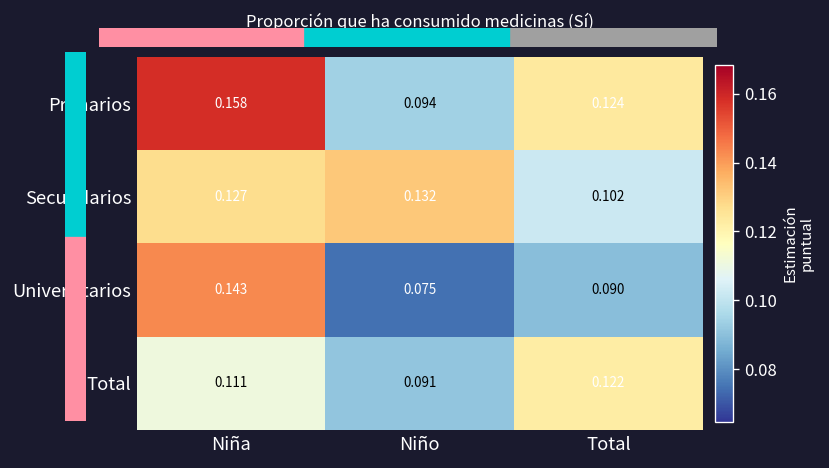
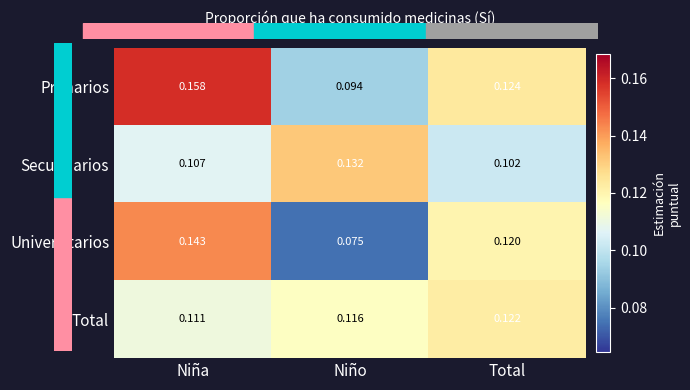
Secundarios, Niña: 0.127 -> 0.107
Universitarios, Total: 0.090 -> 0.120
Total, Niño: 0.091 -> 0.116
